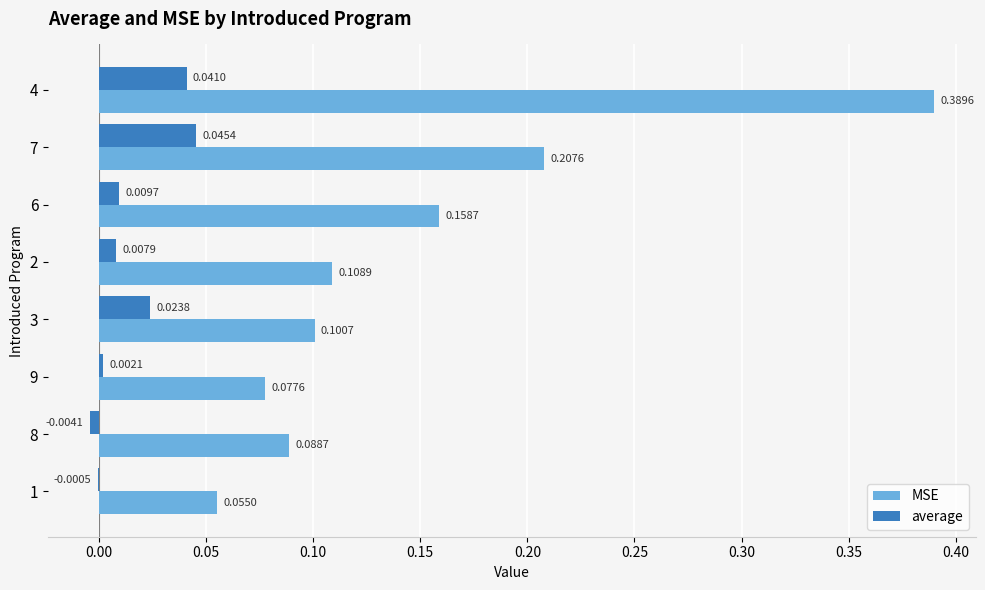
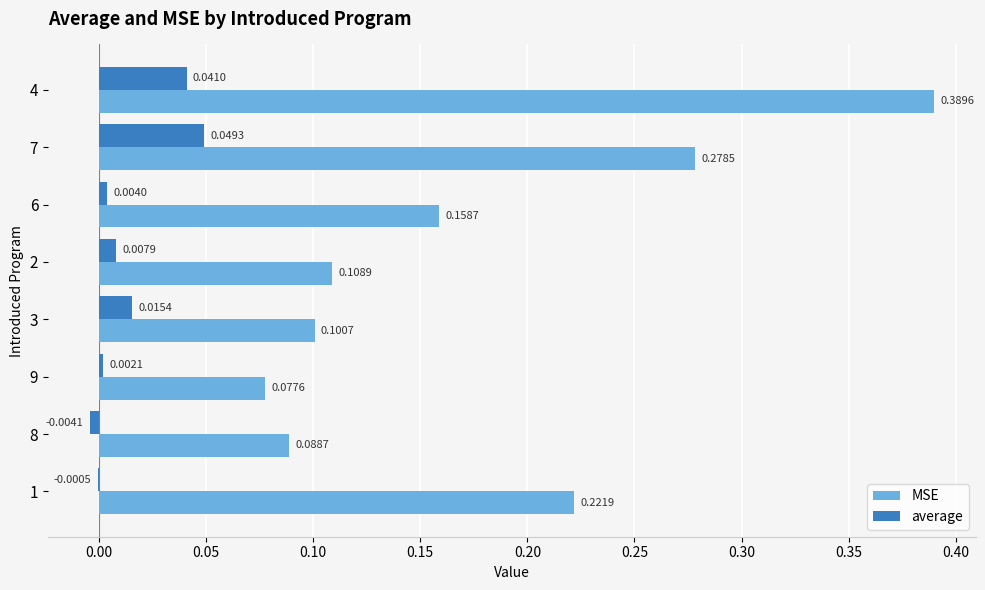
average, 7: 0.0454 -> 0.0493
MSE, 7: 0.2076 -> 0.2785
average, 6: 0.0097 -> 0.0040
average, 3: 0.0238 -> 0.0154
MSE, 1: 0.0550 -> 0.2219
